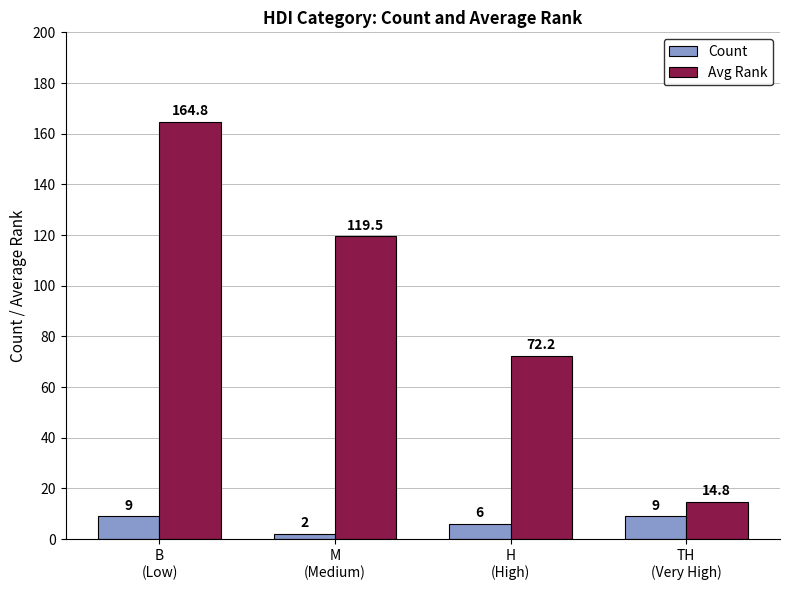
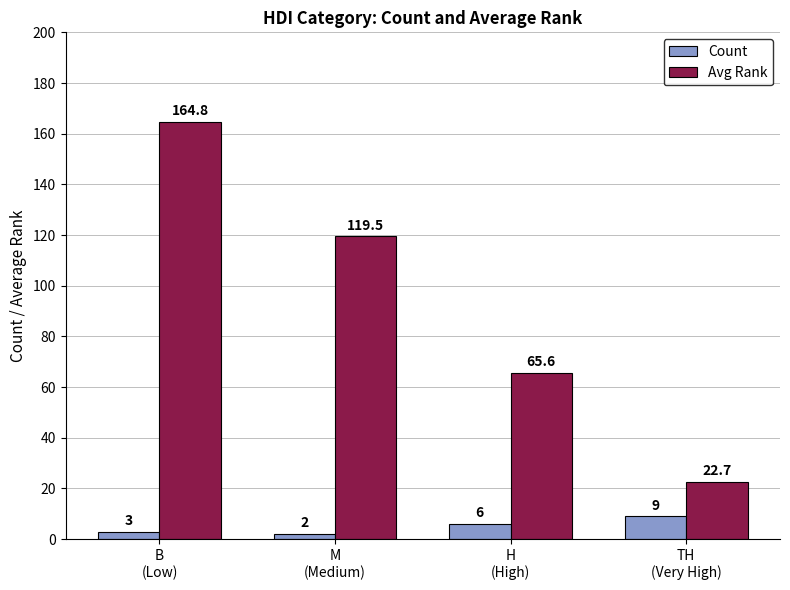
Count, B (Low): 9 -> 3
Avg Rank, H (High): 72.2 -> 65.6
Avg Rank, TH (Very High): 14.8 -> 22.7
